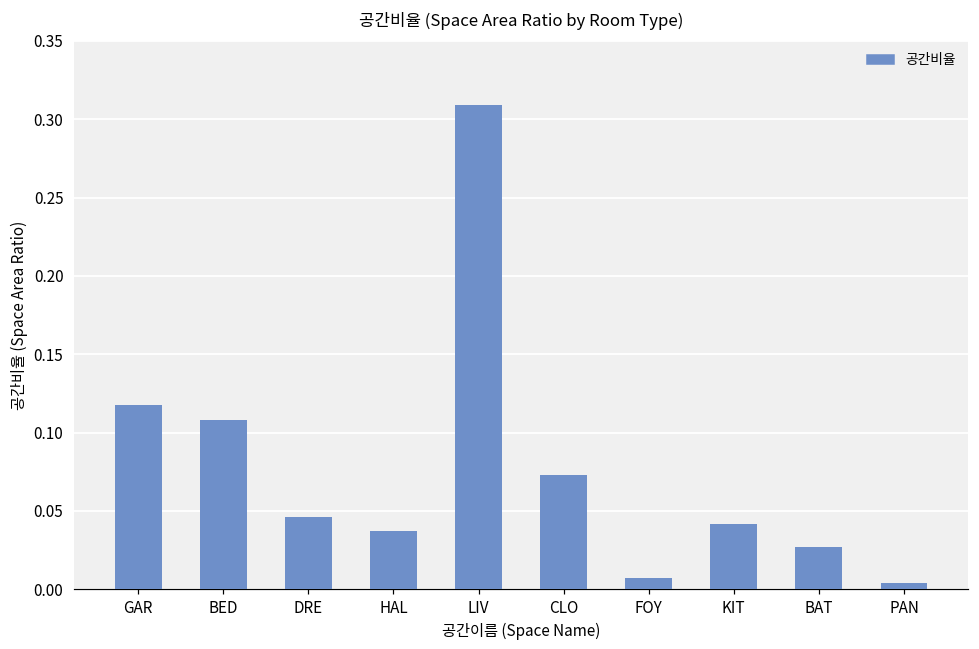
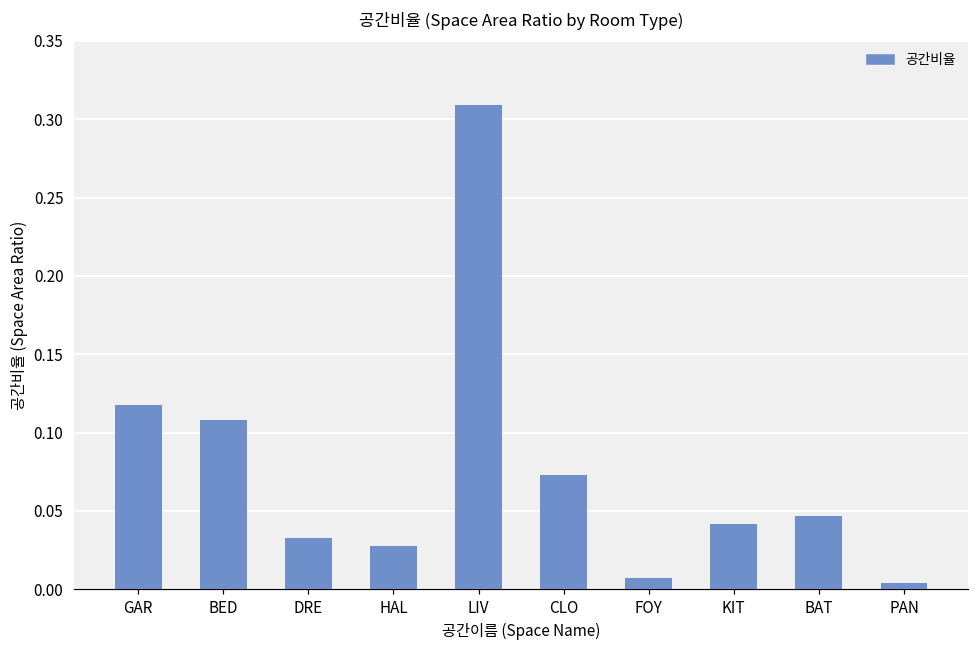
DRE: 0.046 -> 0.033
HAL: 0.037 -> 0.028
BAT: 0.027 -> 0.047
